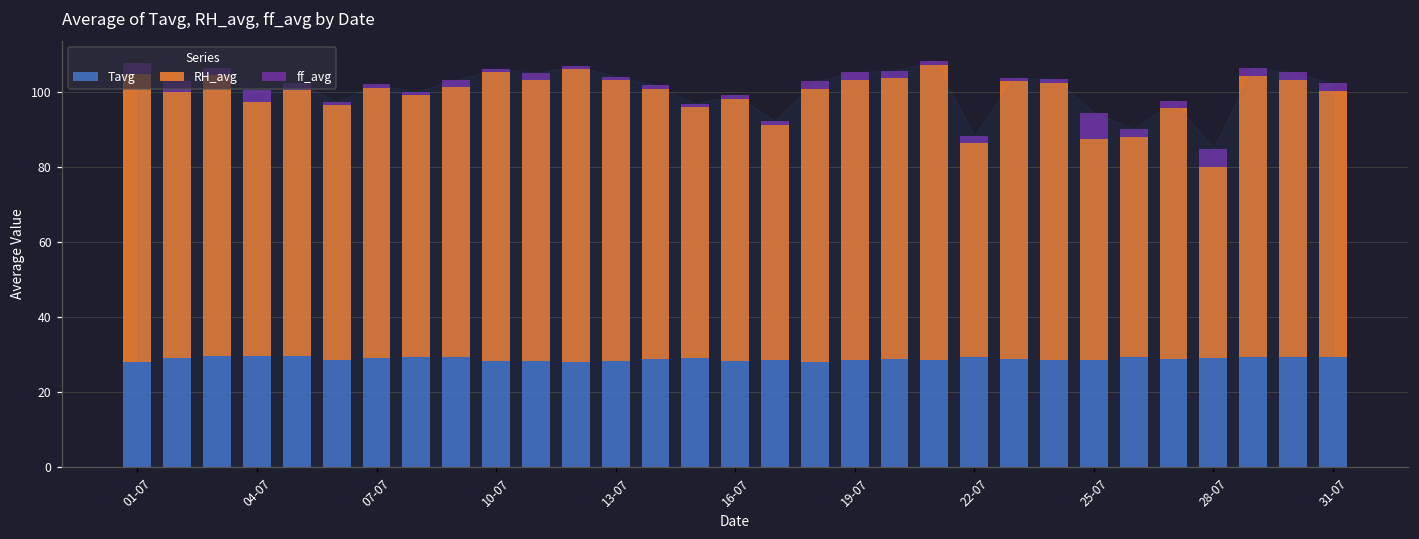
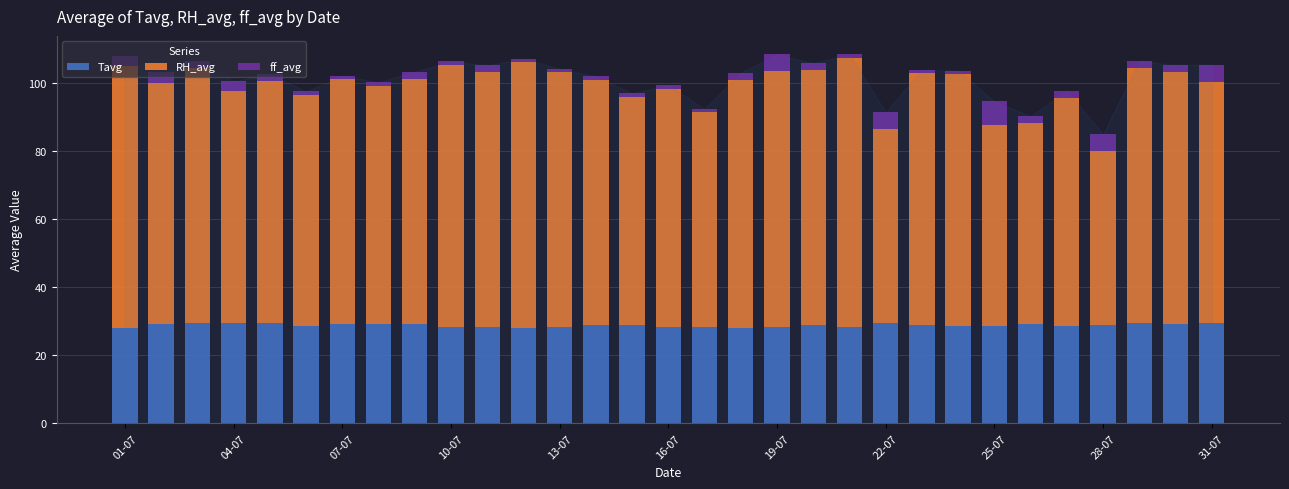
ff_avg, 19-07: 2 -> 5
ff_avg, 22-07: 2 -> 5
ff_avg, 31-07: 2 -> 5
